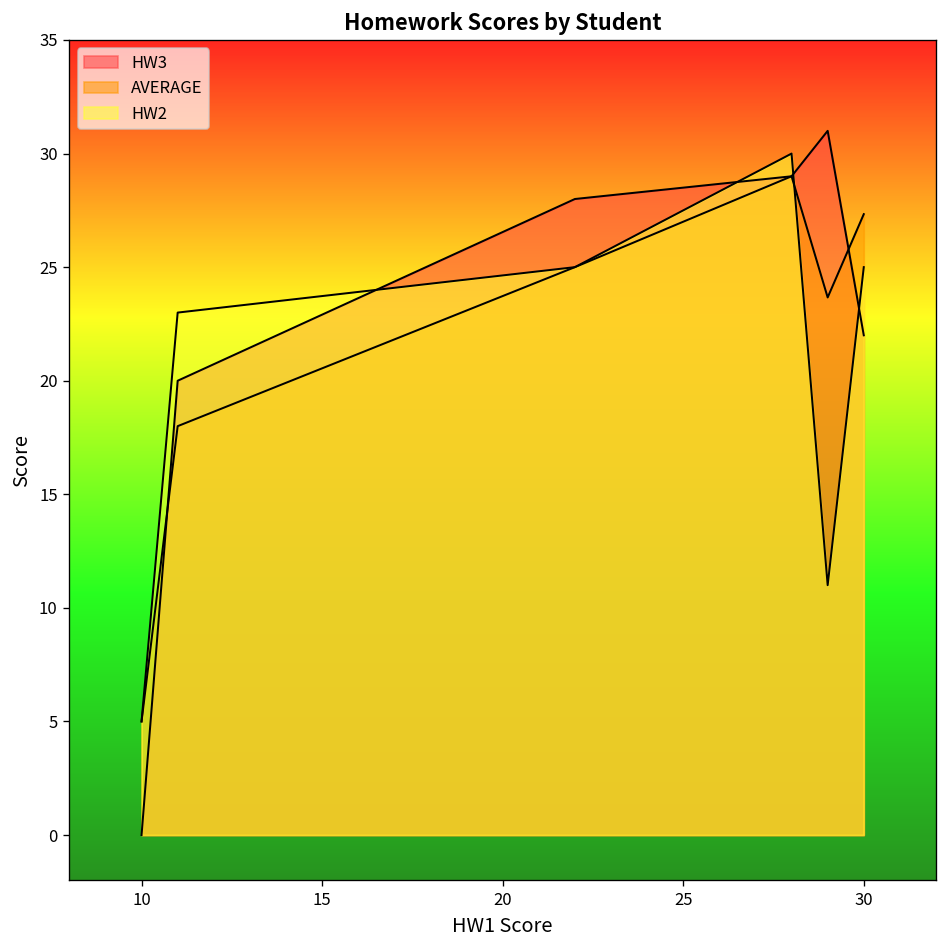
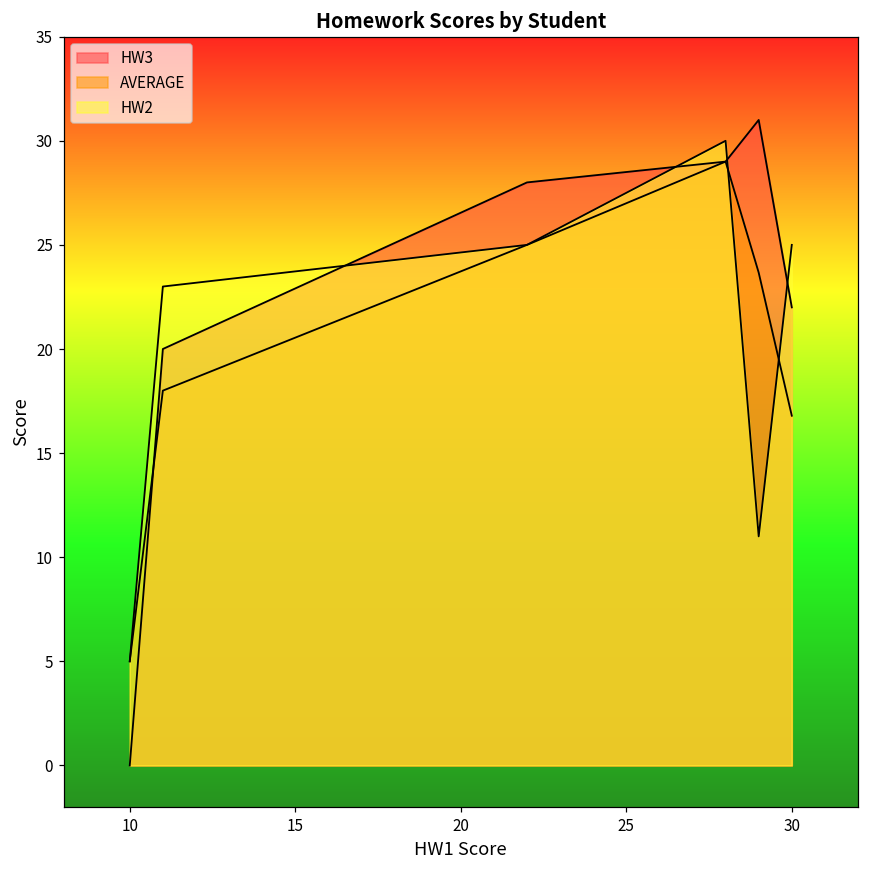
AVERAGE, 30: 27.3 -> 16.8
